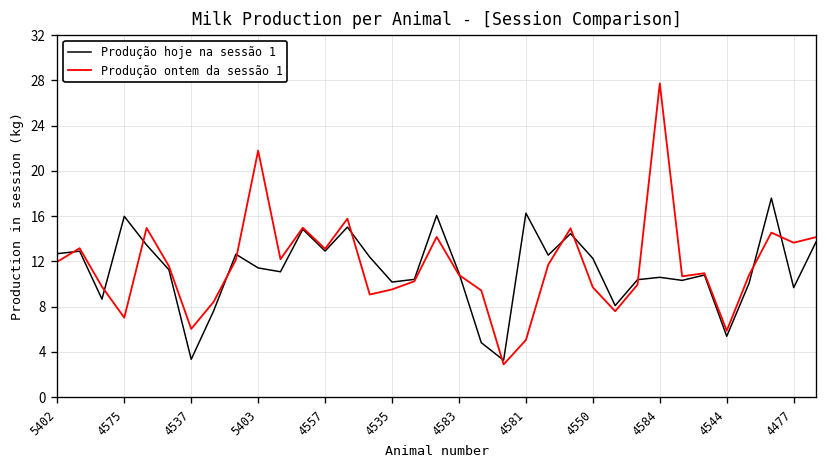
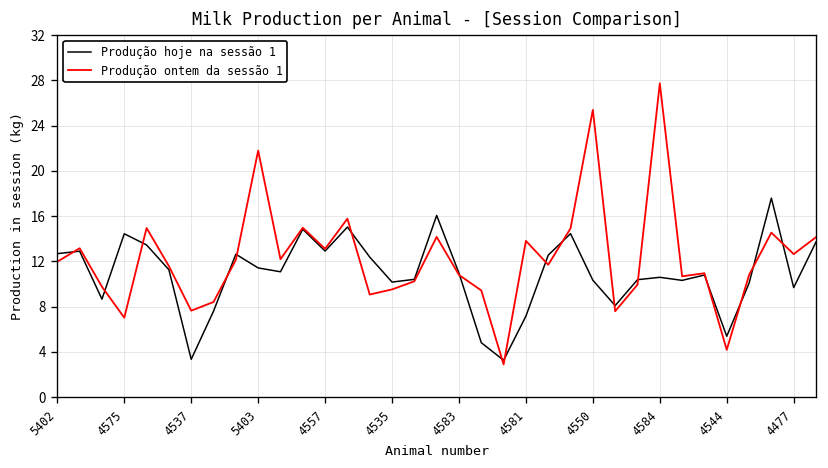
Produção hoje na sessão 1, 4575: 16 -> 14
Produção ontem da sessão 1, 4537: 6 -> 8
Produção hoje na sessão 1, 4581: 16 -> 7
Produção ontem da sessão 1, 4581: 5 -> 14
Produção hoje na sessão 1, 4550: 12 -> 10
Produção ontem da sessão 1, 4550: 10 -> 25
Produção ontem da sessão 1, 4544: 6 -> 4
Produção ontem da sessão 1, 4477: 14 -> 13
